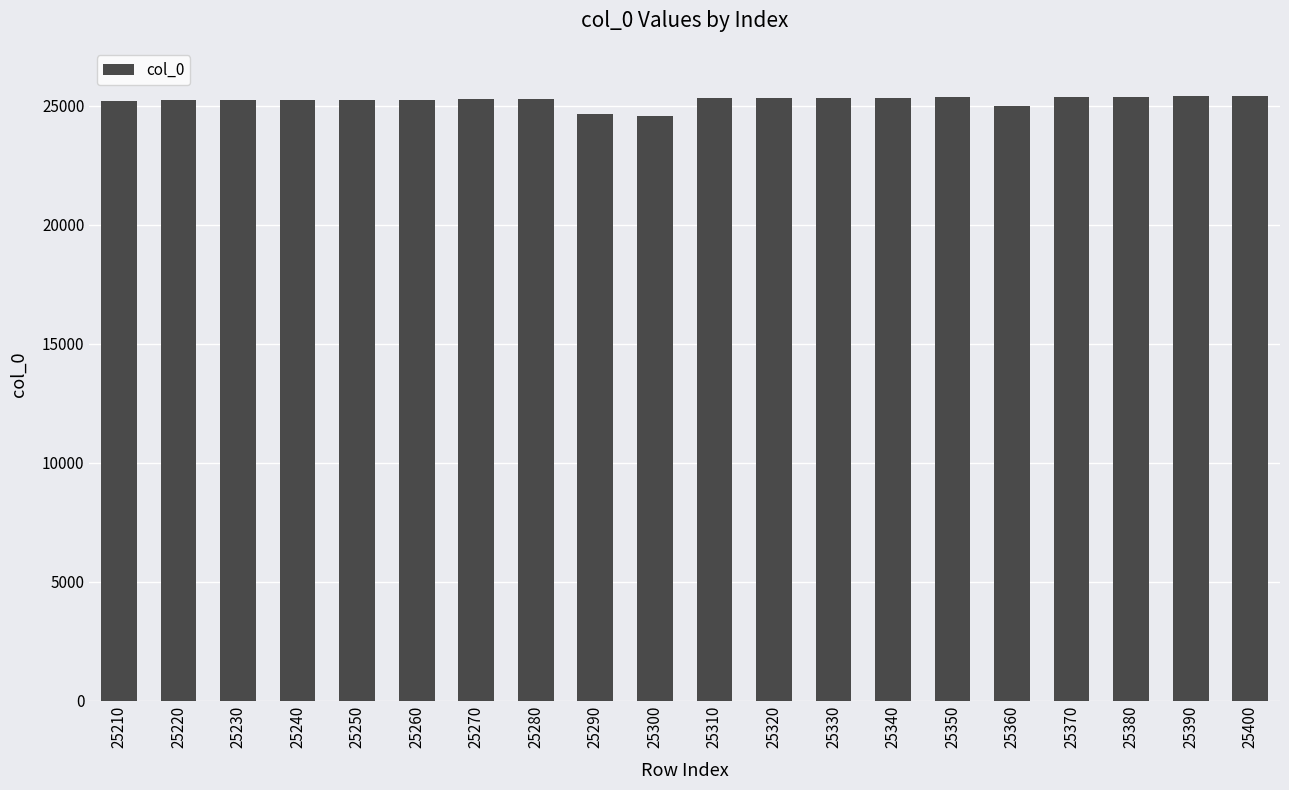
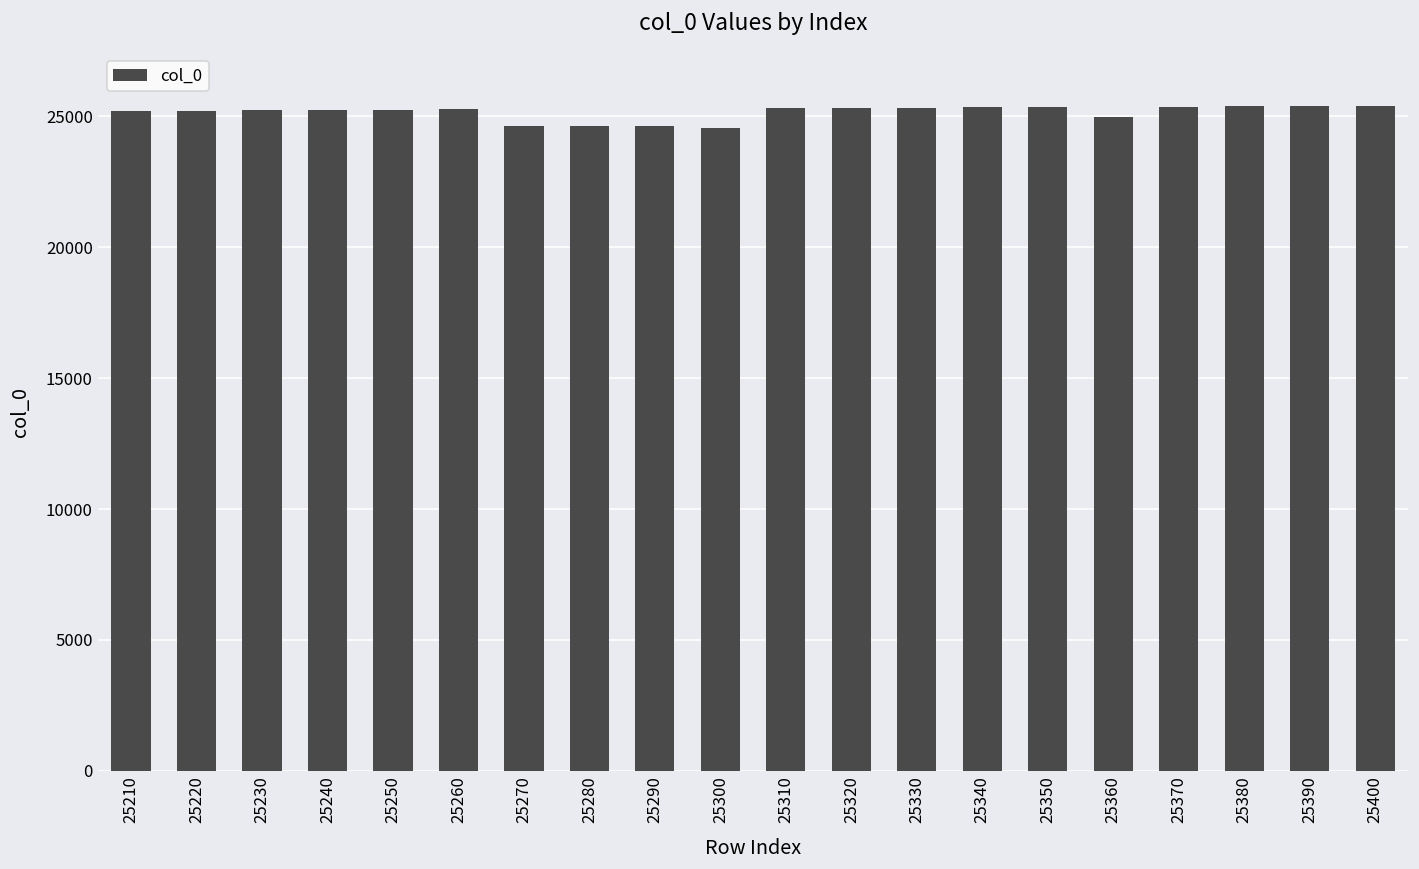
25270: 25300 -> 24600
25280: 25300 -> 24600
